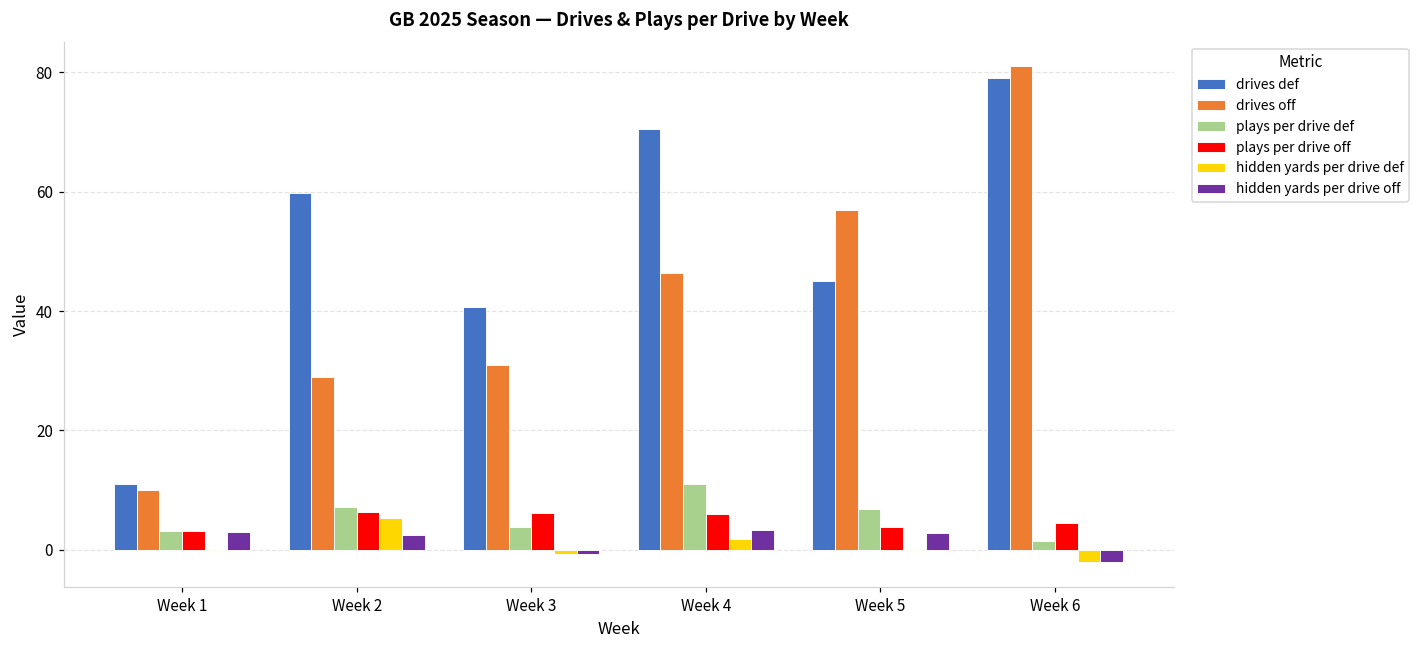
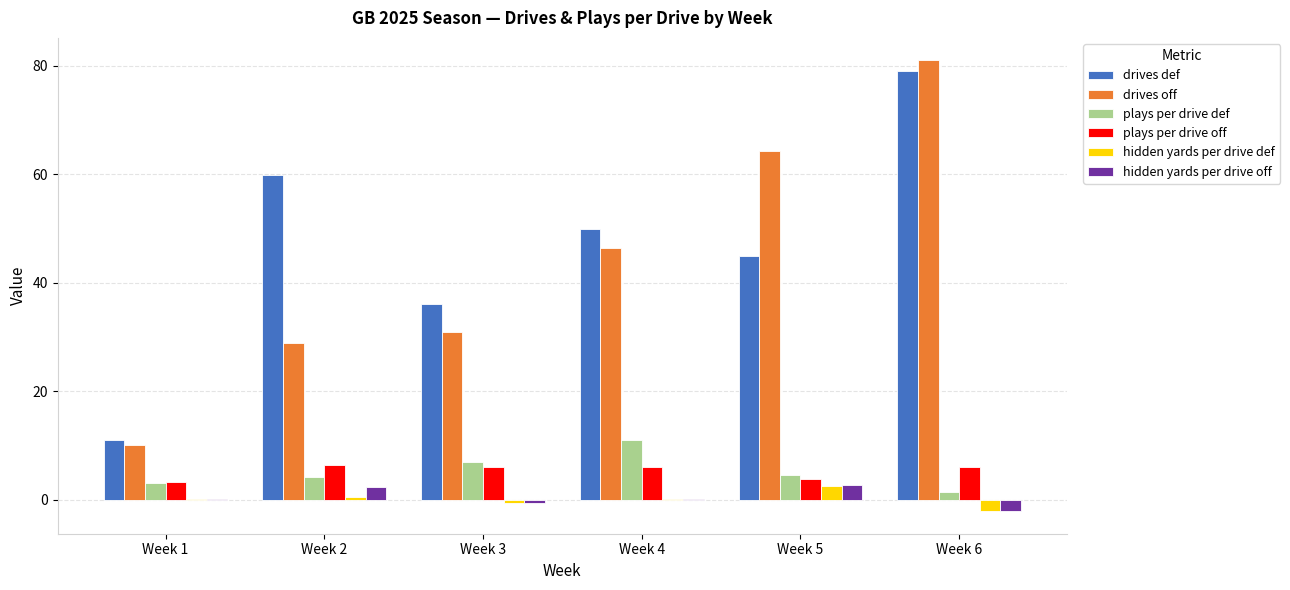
hidden yards per drive off, Week 1: 3 -> 0
plays per drive def, Week 2: 7 -> 4
hidden yards per drive def, Week 2: 5 -> 1
drives def, Week 3: 41 -> 36
plays per drive def, Week 3: 4 -> 7
drives def, Week 4: 71 -> 50
hidden yards per drive def, Week 4: 2 -> 0
hidden yards per drive off, Week 4: 3 -> 0
drives off, Week 5: 57 -> 64
plays per drive def, Week 5: 7 -> 5
hidden yards per drive def, Week 5: 0 -> 3
plays per drive off, Week 6: 4 -> 6
